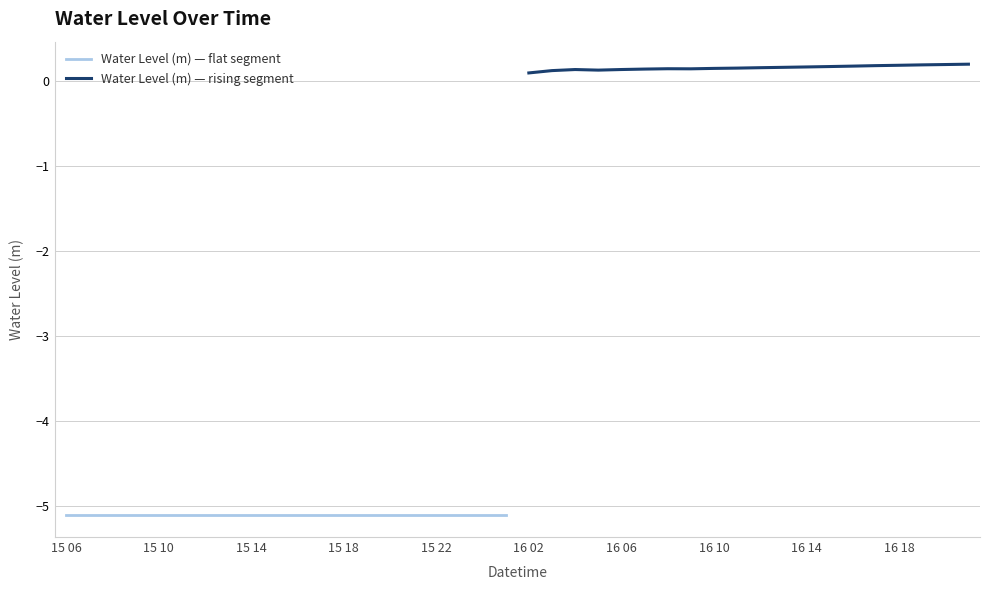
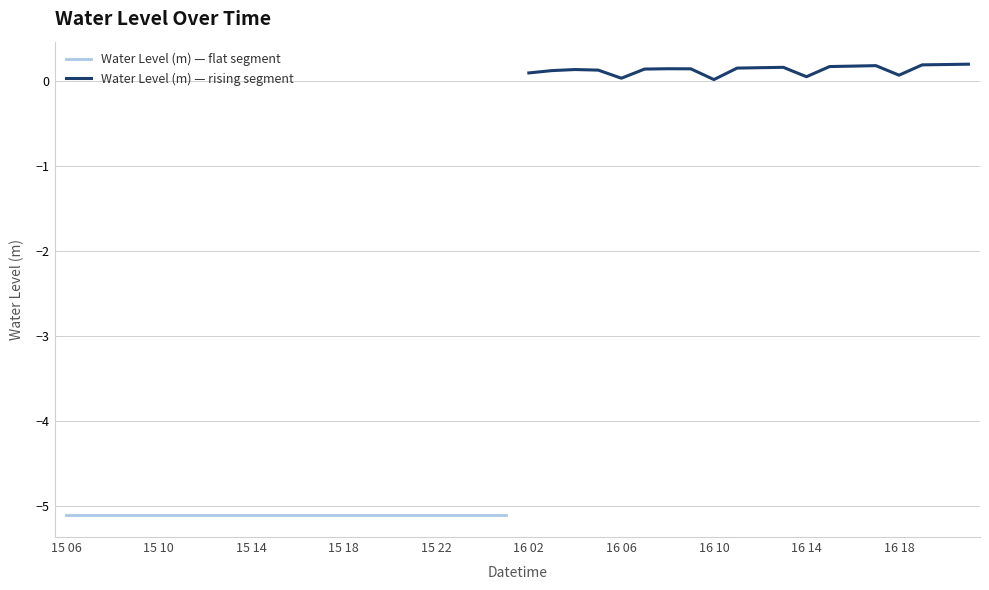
Water Level (m) — rising segment, 16 06: 0.1 -> 0.0
Water Level (m) — rising segment, 16 10: 0.1 -> 0.0
Water Level (m) — rising segment, 16 14: 0.2 -> 0.0
Water Level (m) — rising segment, 16 18: 0.2 -> 0.1
